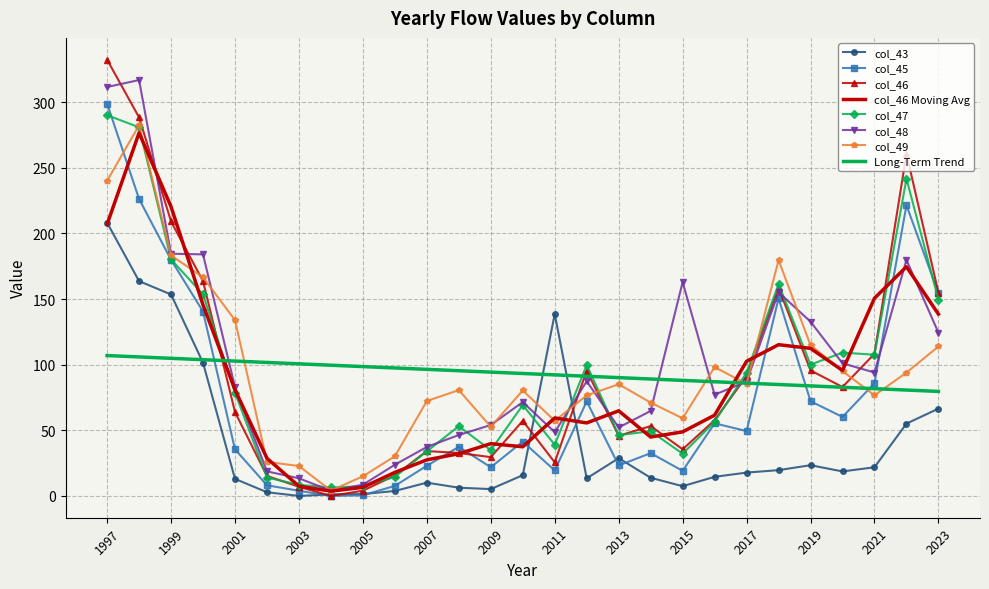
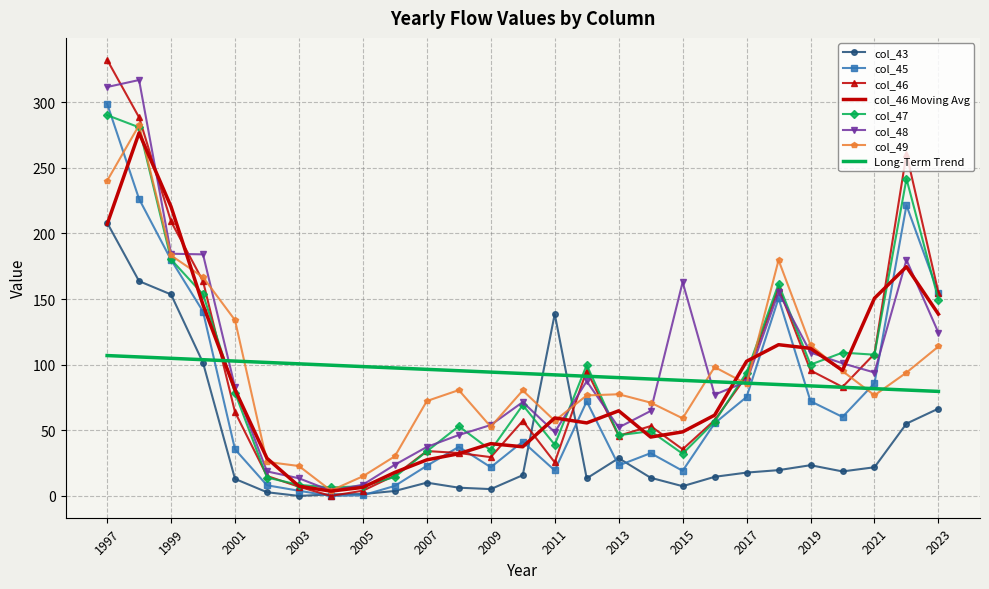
col_49, 2013: 85 -> 77
col_45, 2017: 49 -> 75
col_48, 2019: 133 -> 109
